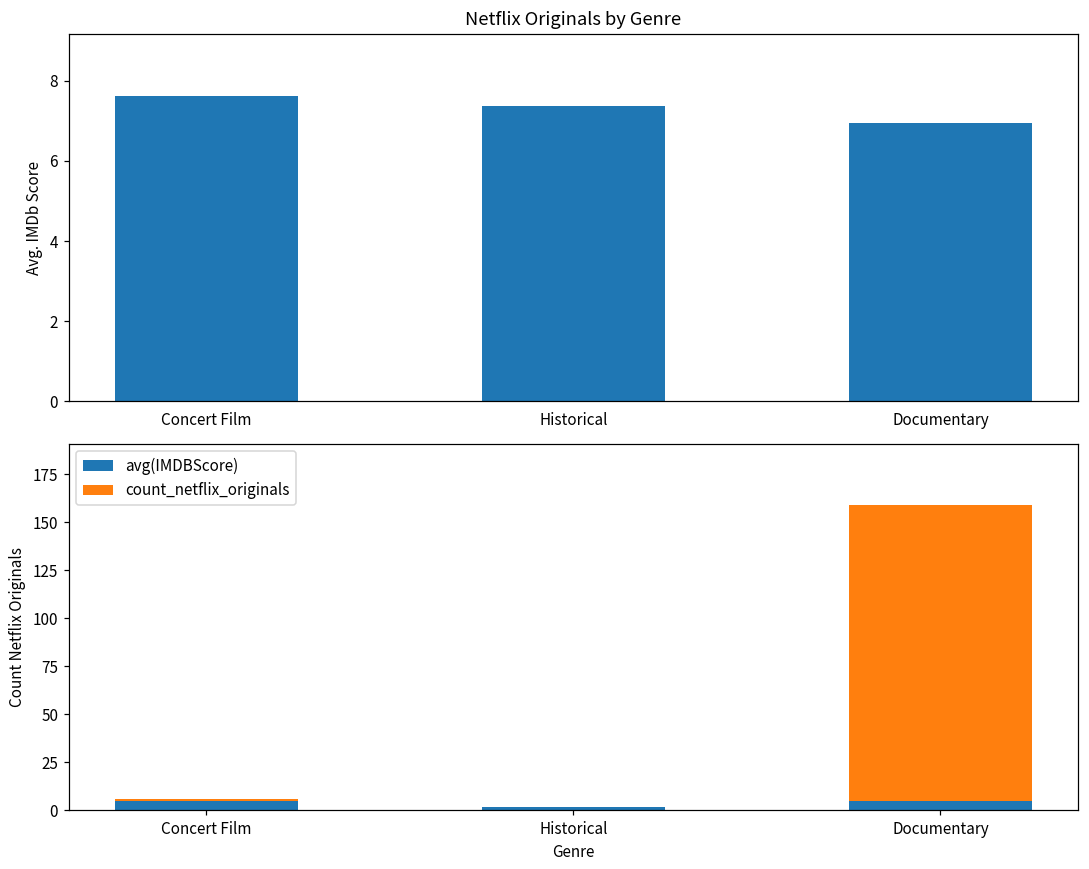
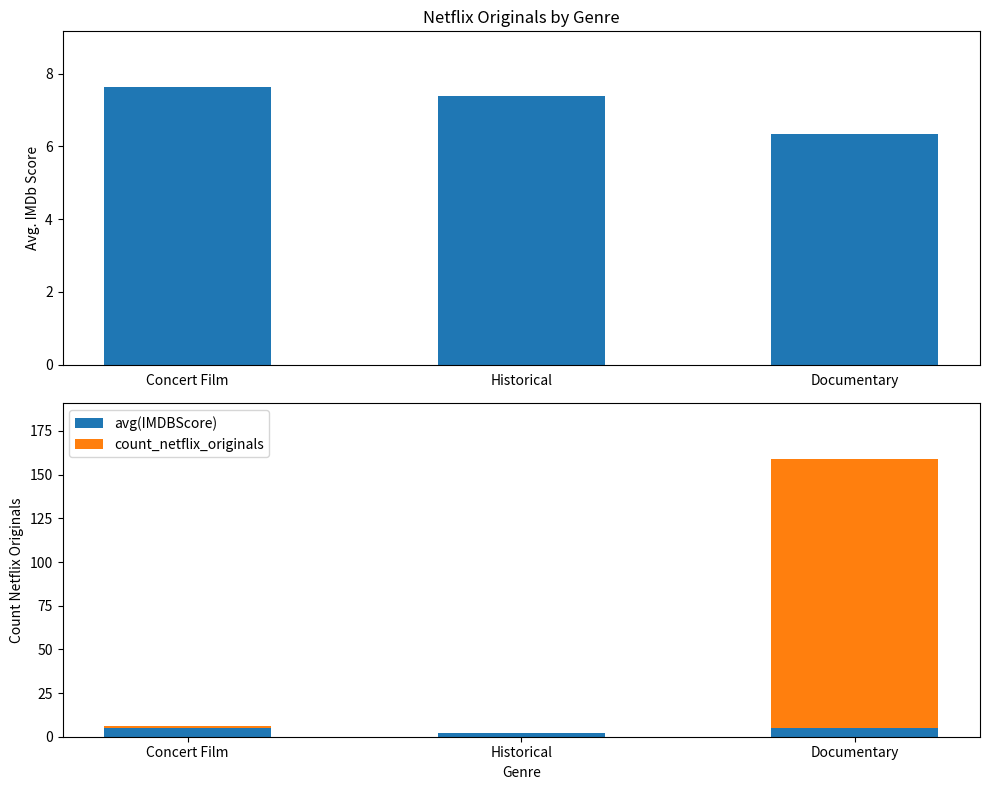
Netflix Originals by Genre, Documentary: 6.9 -> 6.3
